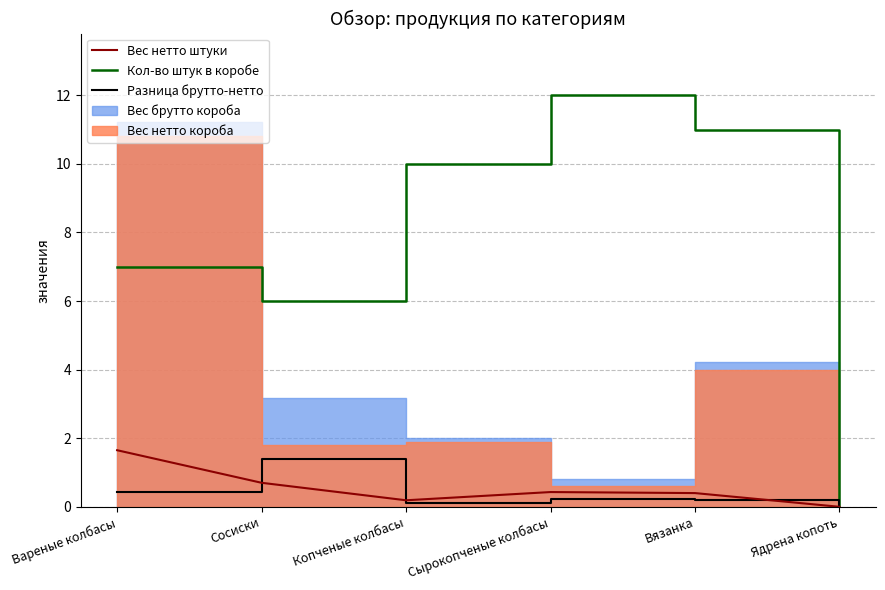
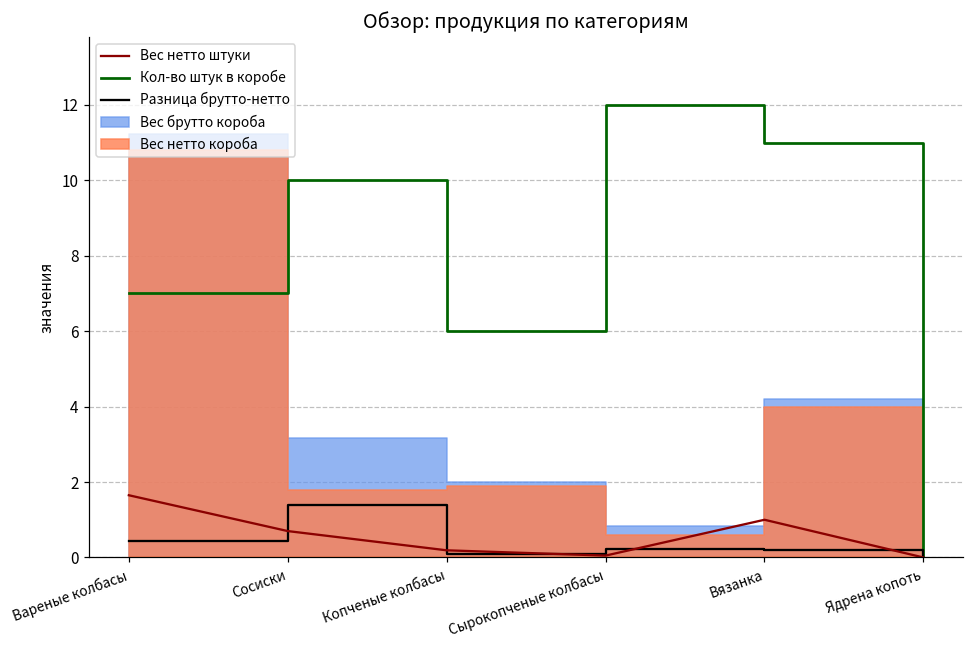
Кол-во штук в коробе, Сосиски: 6 -> 10
Кол-во штук в коробе, Копченые колбасы: 10 -> 6
Вес нетто штуки, Сырокопченые колбасы: 0.4 -> 0.1
Вес нетто штуки, Вязанка: 0.4 -> 1.0
